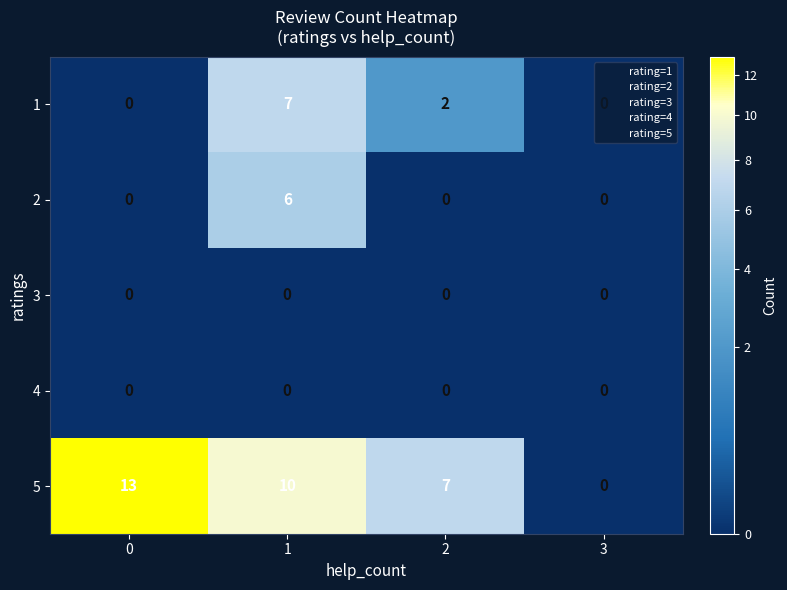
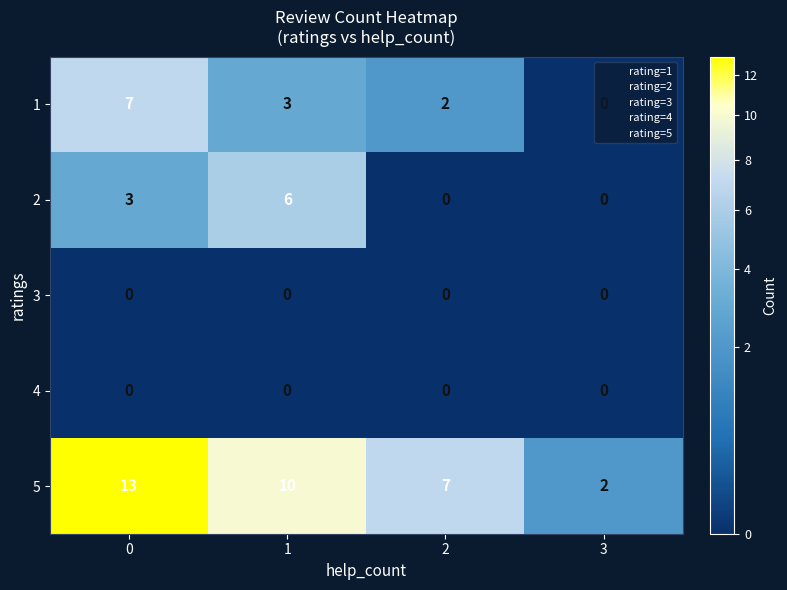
1, 0: 0 -> 7
1, 1: 7 -> 3
2, 0: 0 -> 3
5, 3: 0 -> 2
